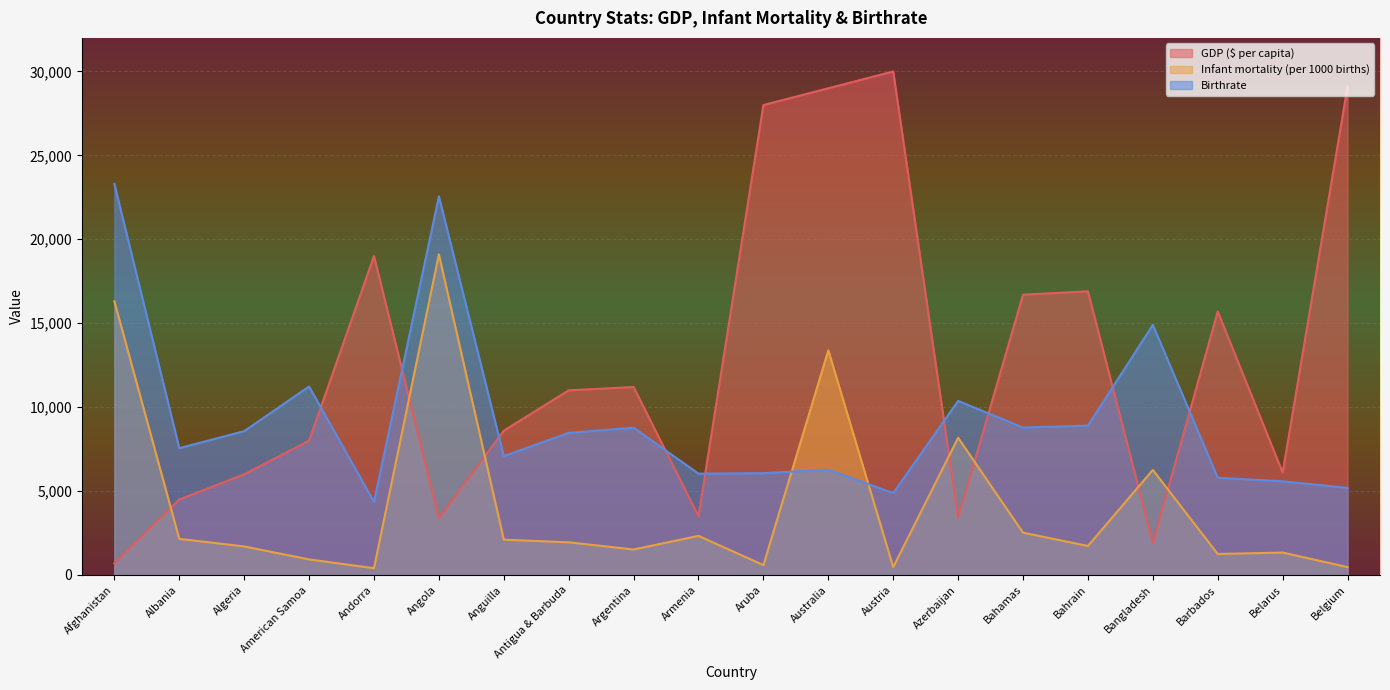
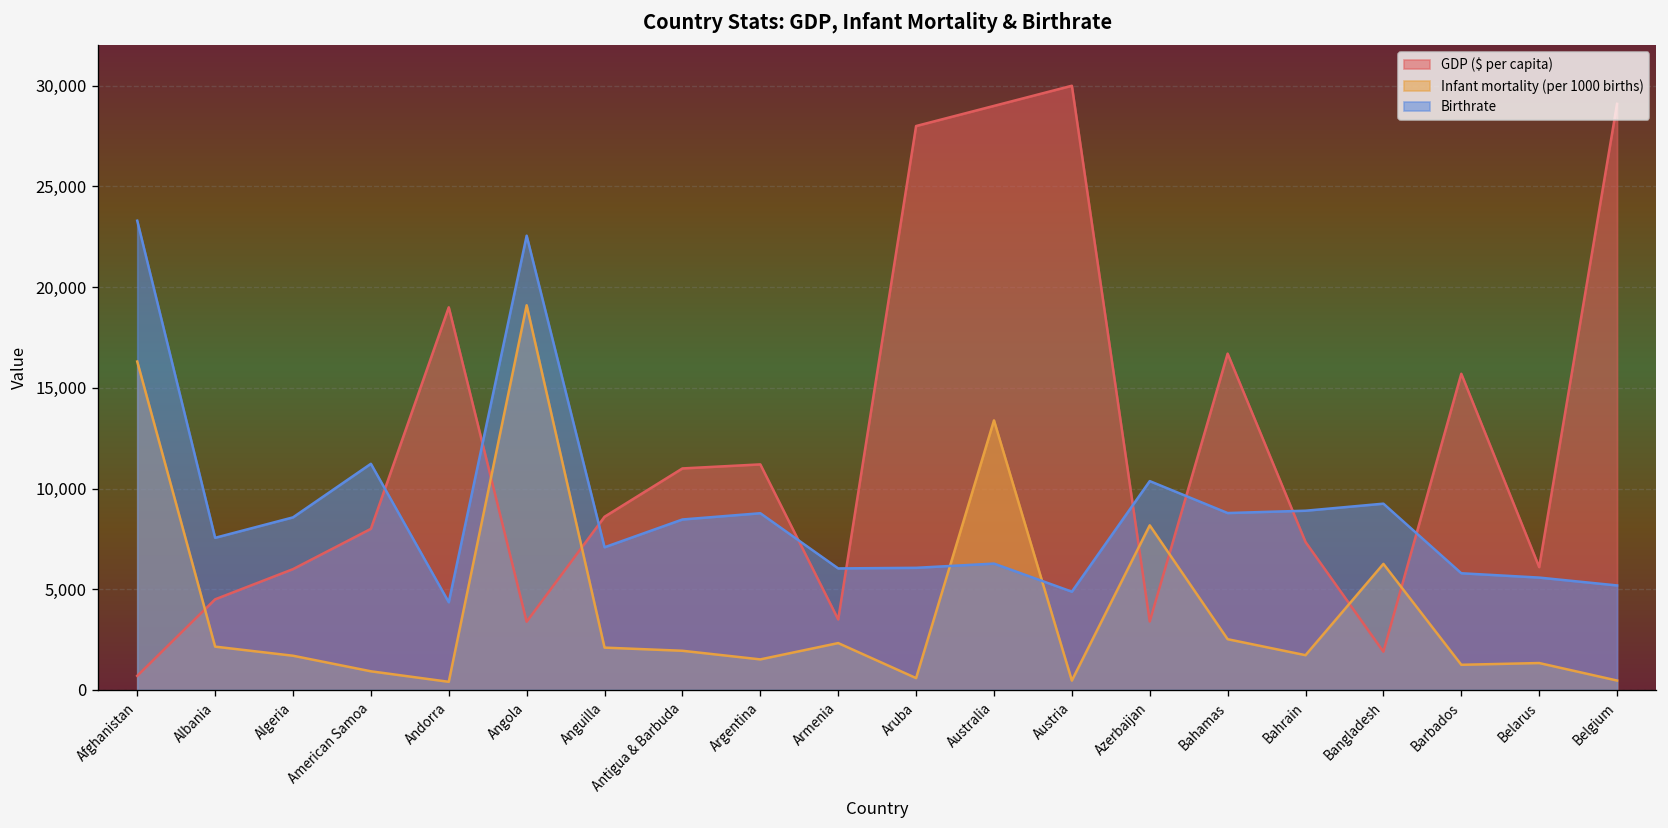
GDP ($ per capita), Bahrain: 16,900 -> 7,300
Birthrate, Bangladesh: 14,900 -> 9,300
